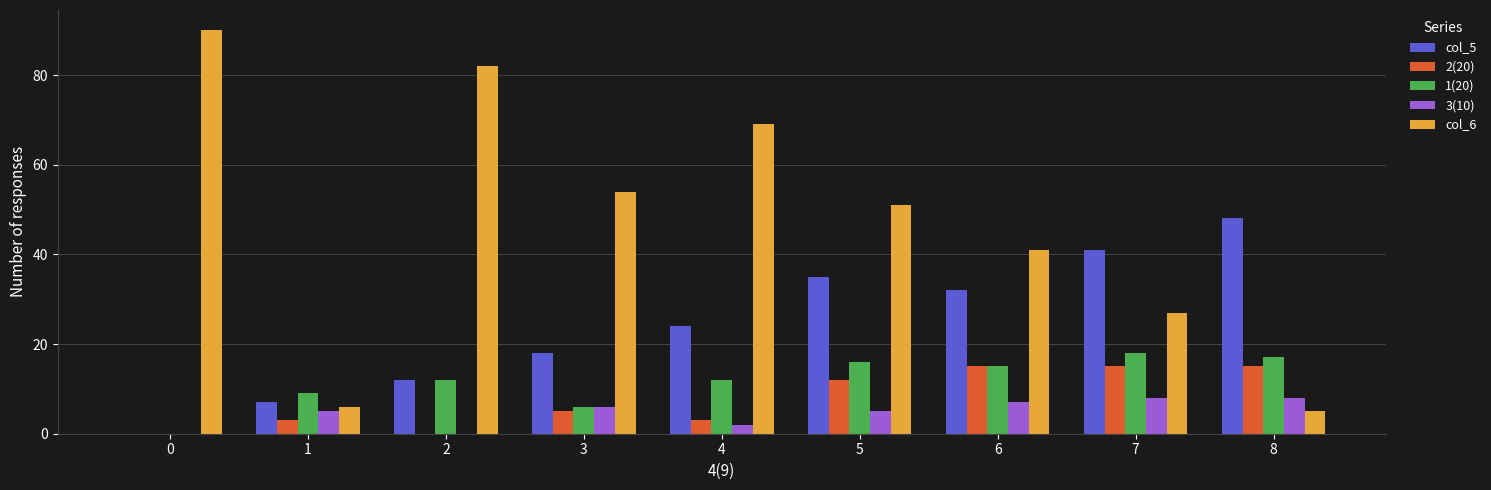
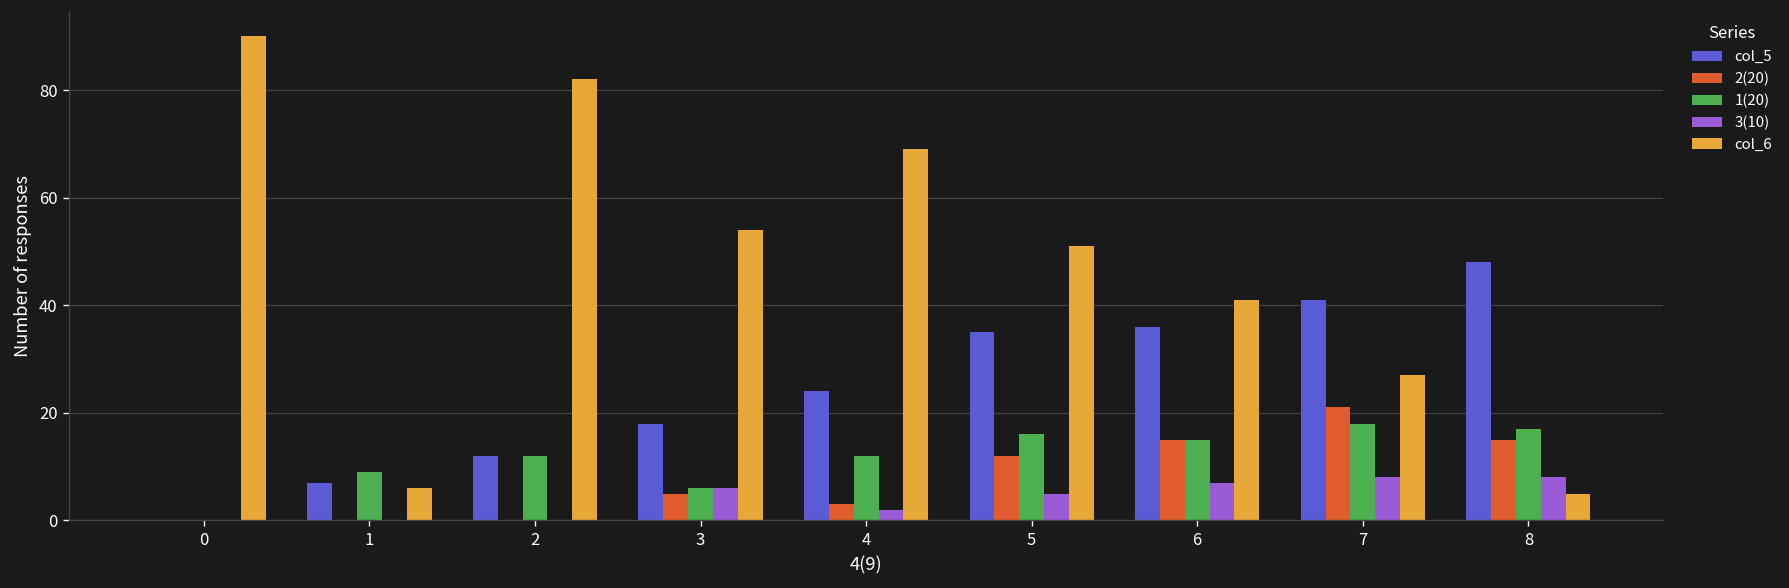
2(20), 1: 3 -> 0
3(10), 1: 5 -> 0
col_5, 6: 32 -> 36
2(20), 7: 15 -> 21
